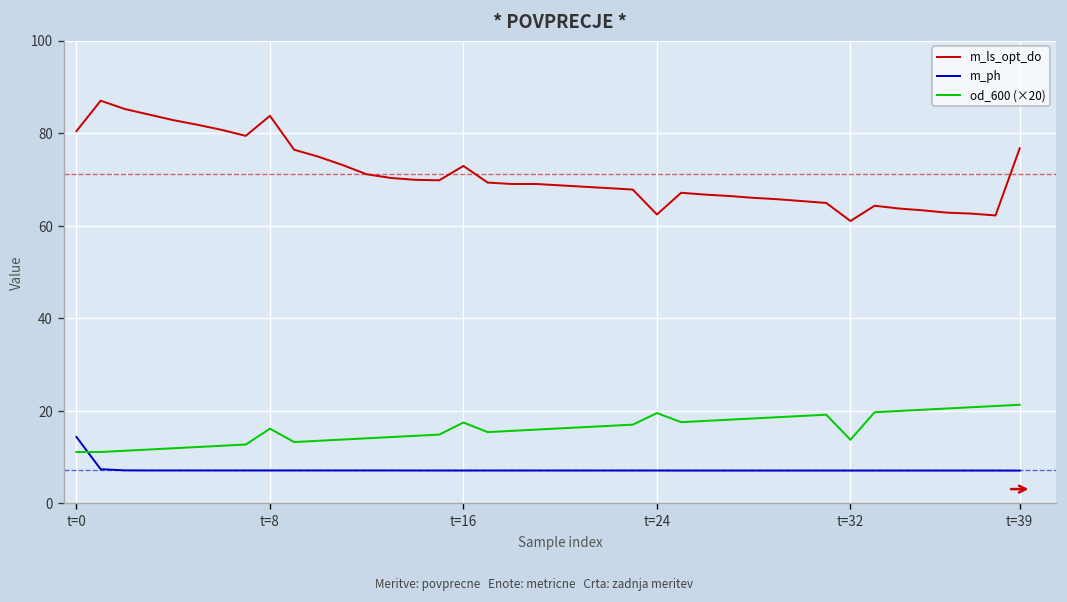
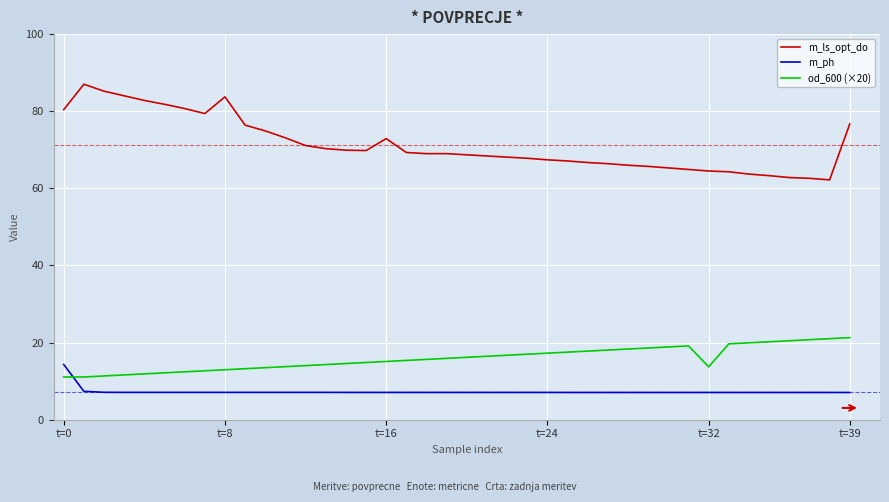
od_600 (×20), t=8: 16 -> 13
od_600 (×20), t=16: 17 -> 15
m_ls_opt_do, t=24: 62 -> 67
od_600 (×20), t=24: 19 -> 17
m_ls_opt_do, t=32: 61 -> 65
